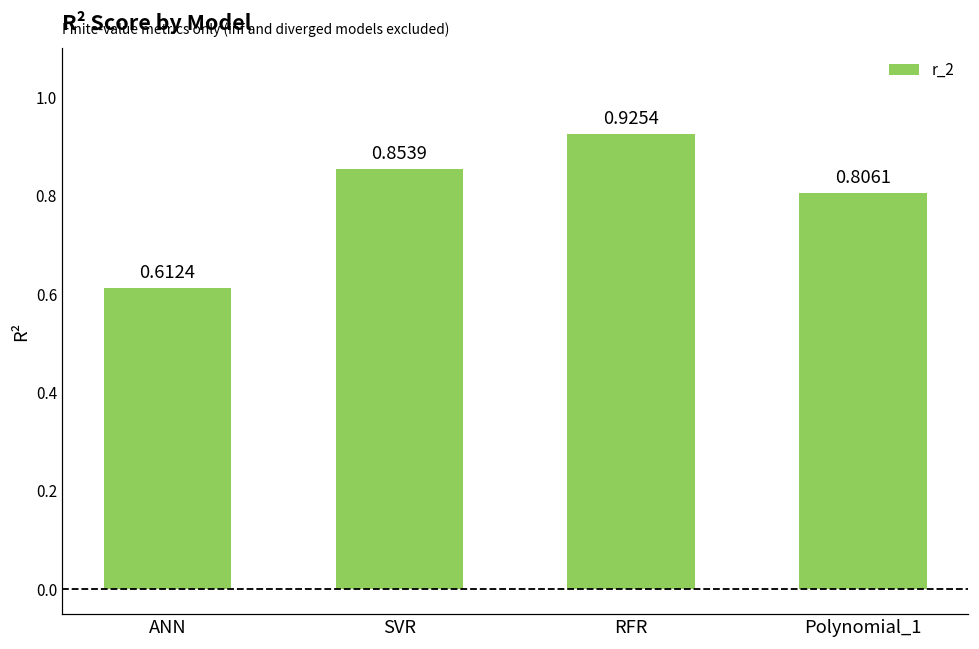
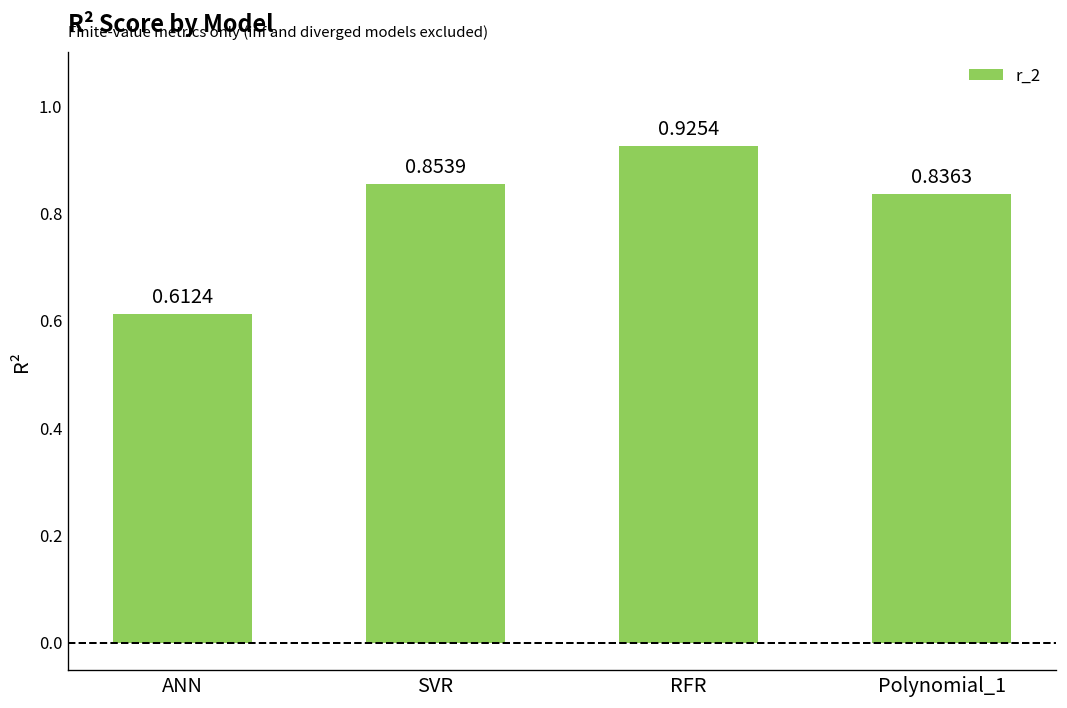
Polynomial_1: 0.8061 -> 0.8363
